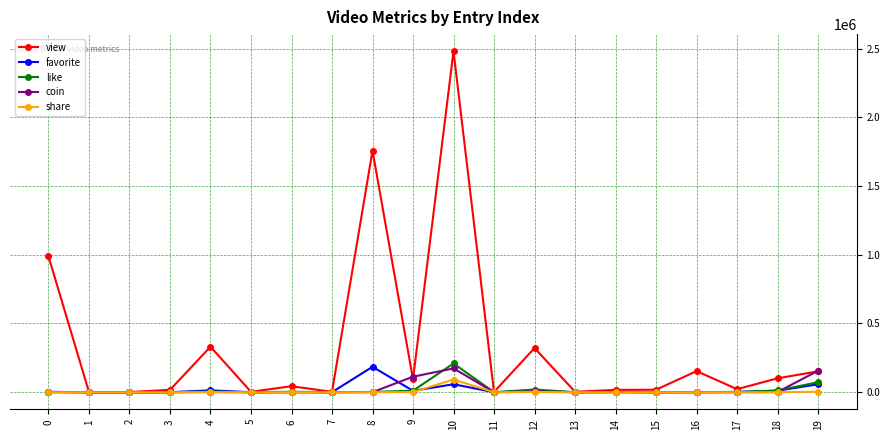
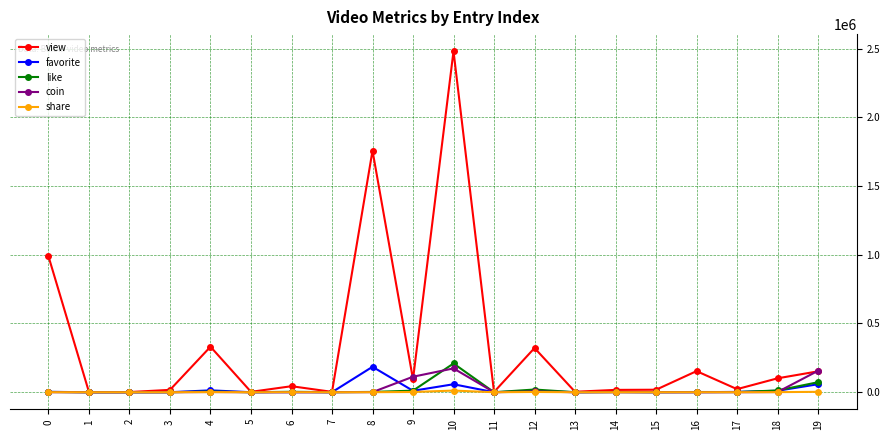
share, 10: 90000 -> 10000
